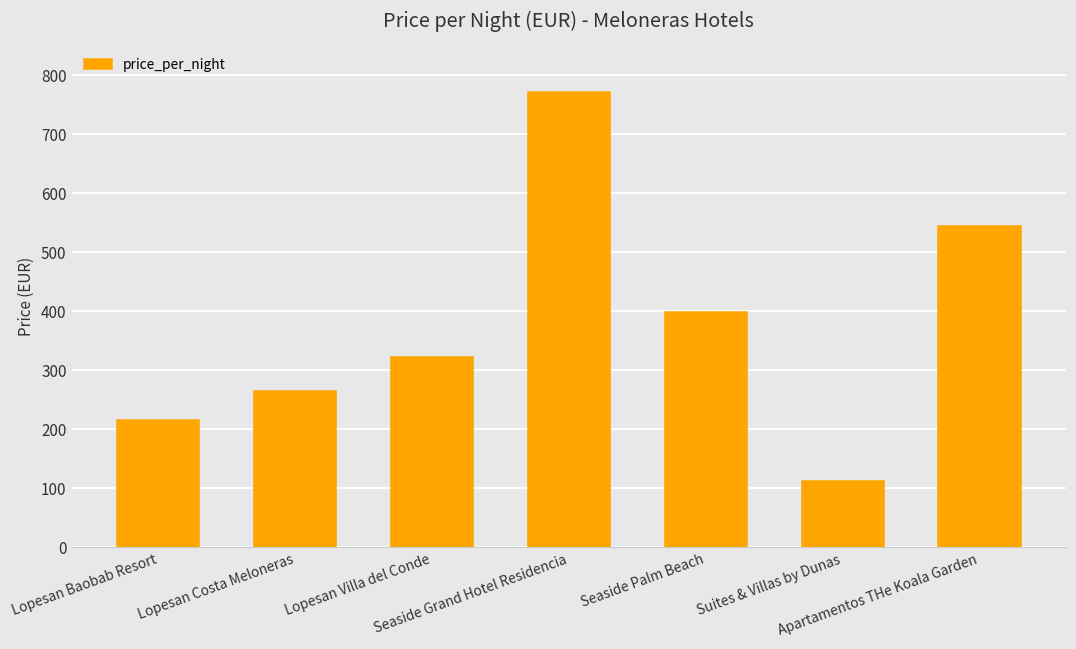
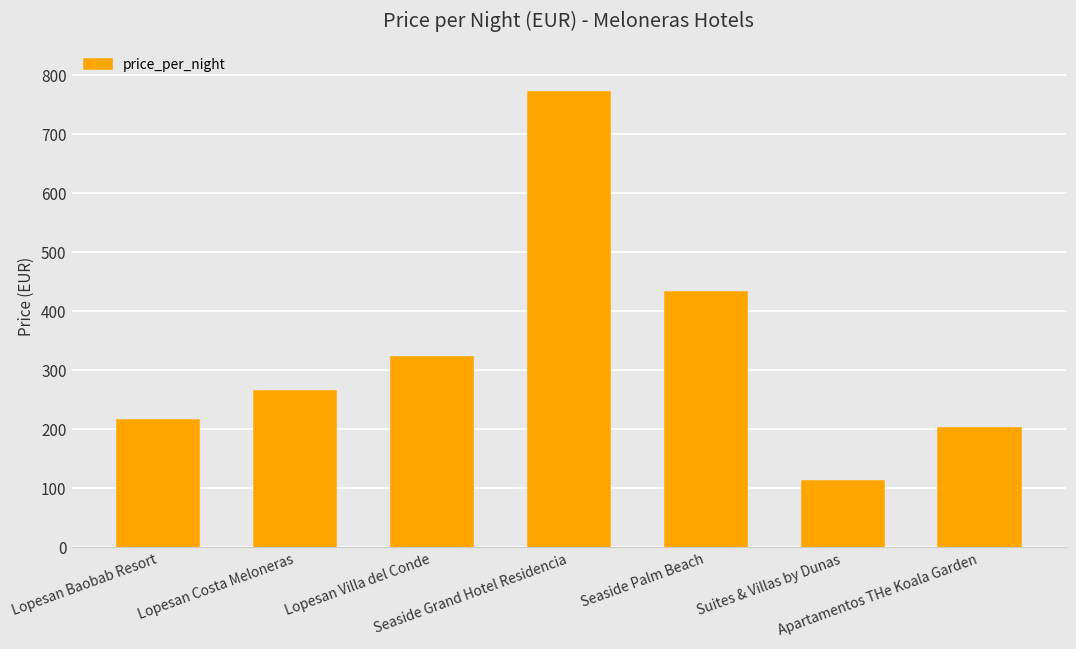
Seaside Palm Beach: 400 -> 430
Apartamentos THe Koala Garden: 550 -> 200
